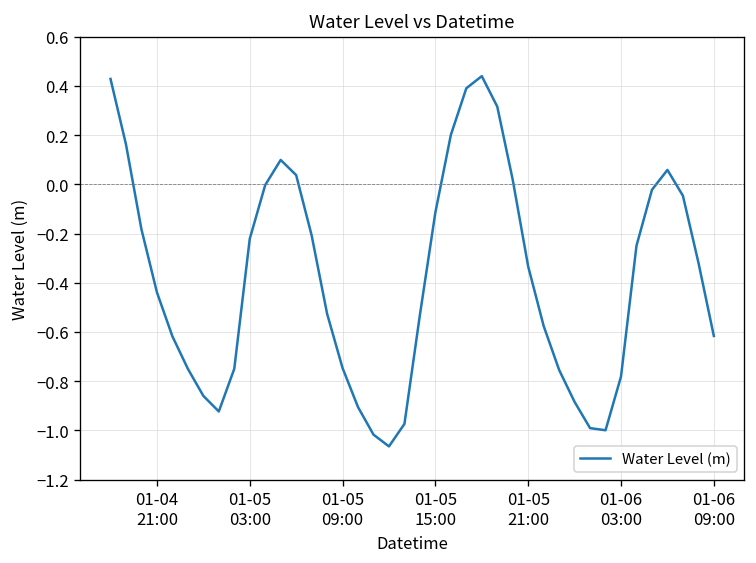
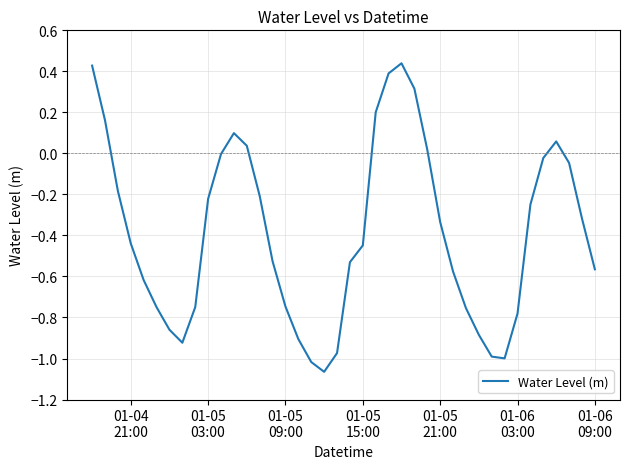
01-05 15:00: -0.11 -> -0.45
01-06 09:00: -0.62 -> -0.57
